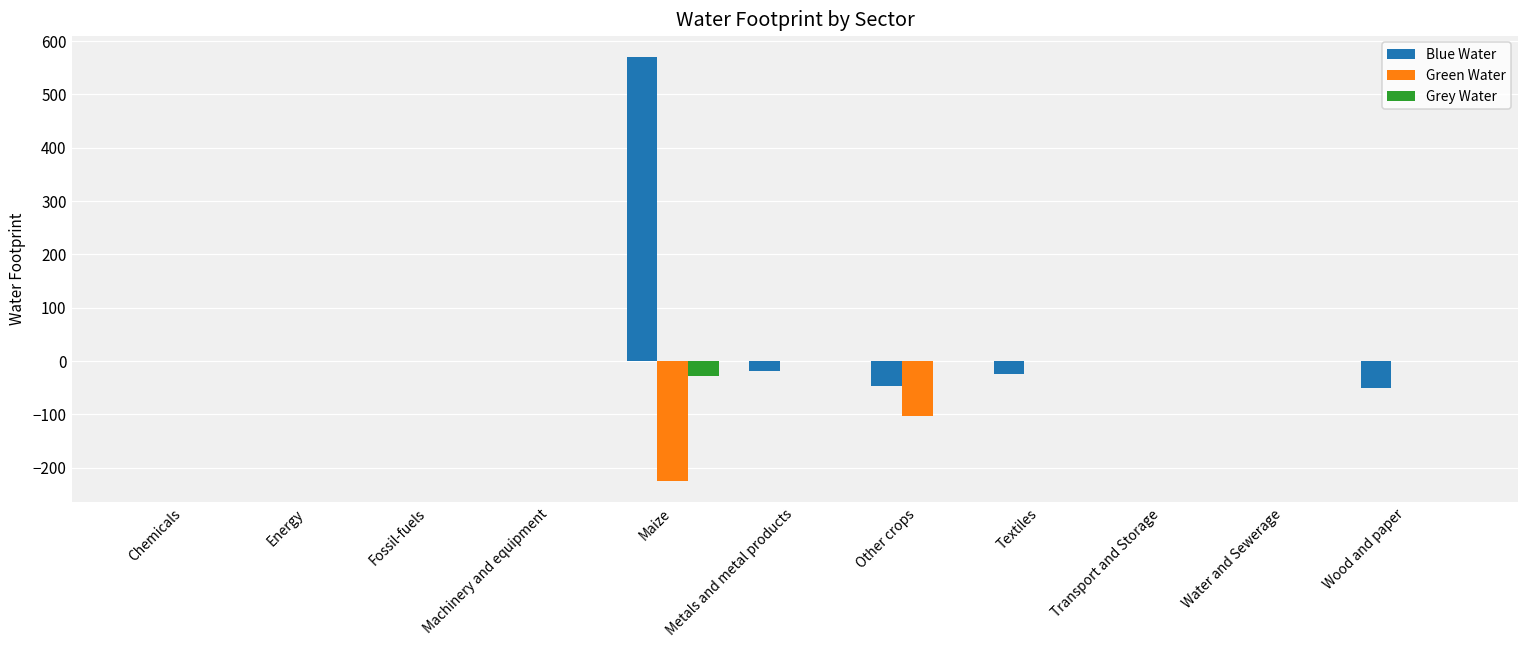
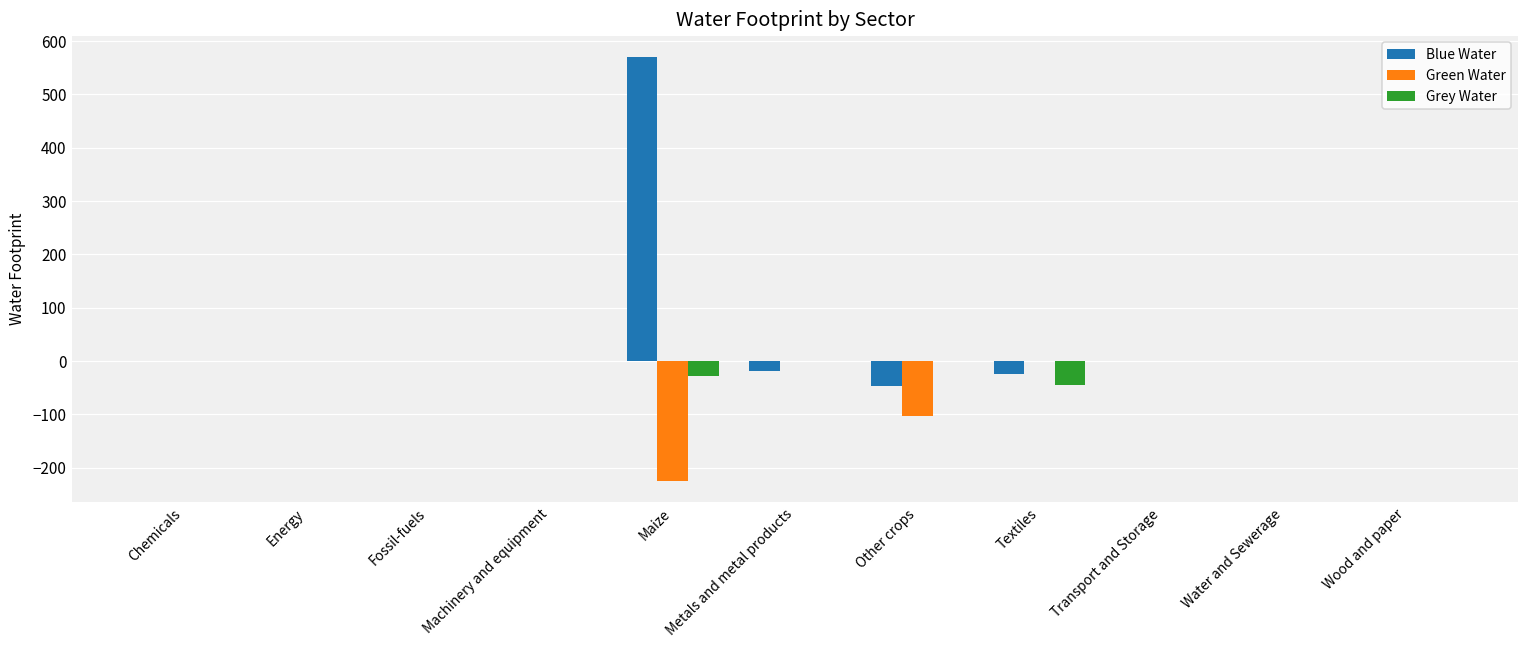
Grey Water, Textiles: 0 -> -40
Blue Water, Wood and paper: -50 -> 0
